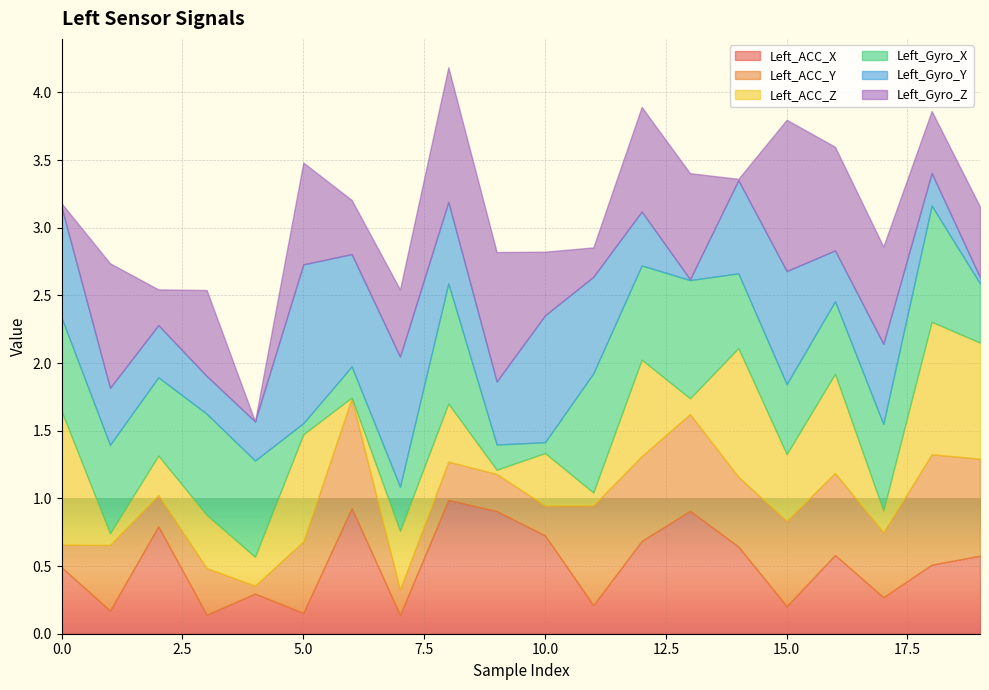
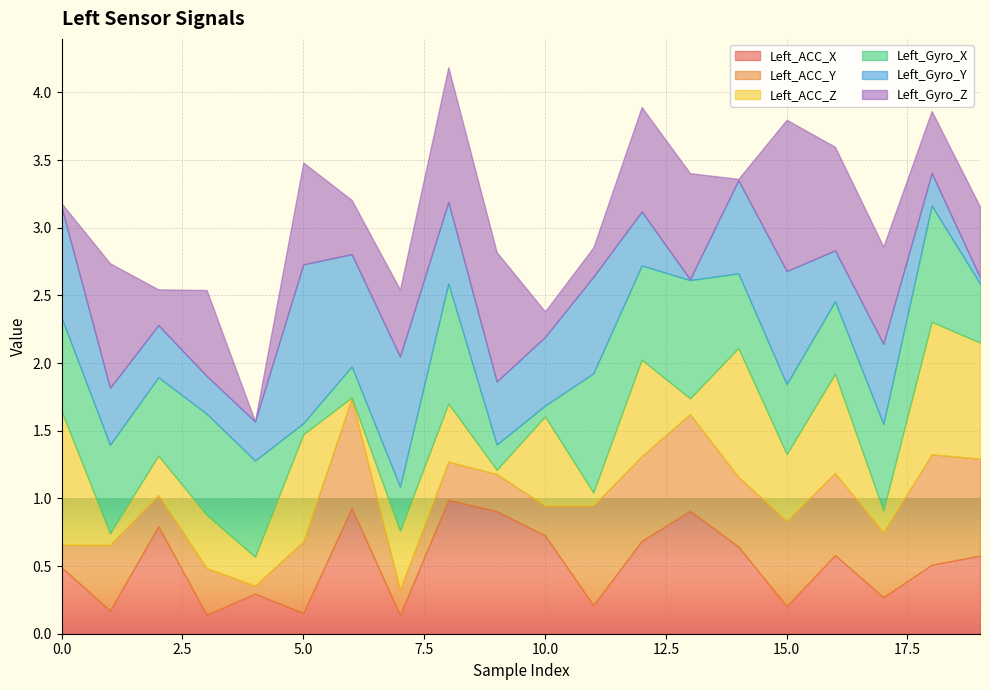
Left_ACC_Z, 10.0: 0.39 -> 0.66
Left_Gyro_Y, 10.0: 0.94 -> 0.51
Left_Gyro_Z, 10.0: 0.47 -> 0.19
